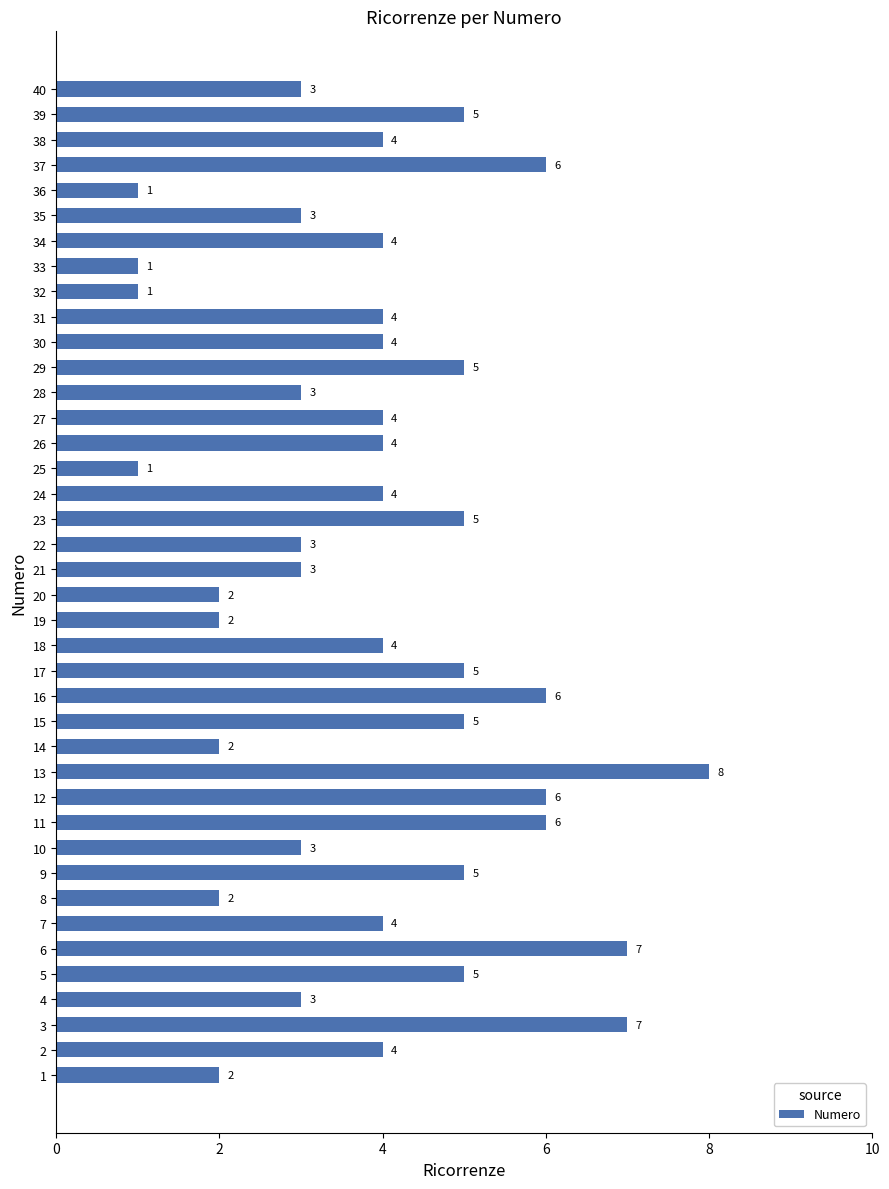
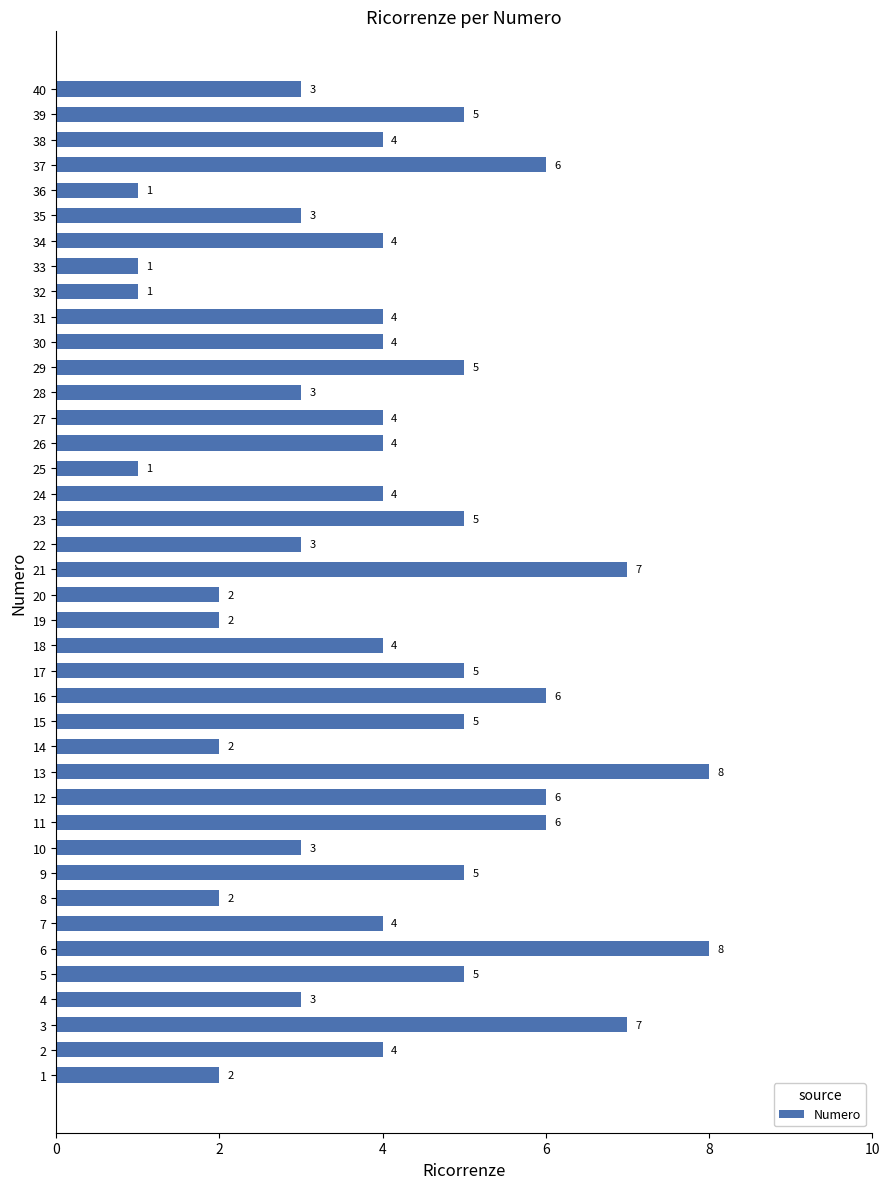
21: 3 -> 7
6: 7 -> 8
